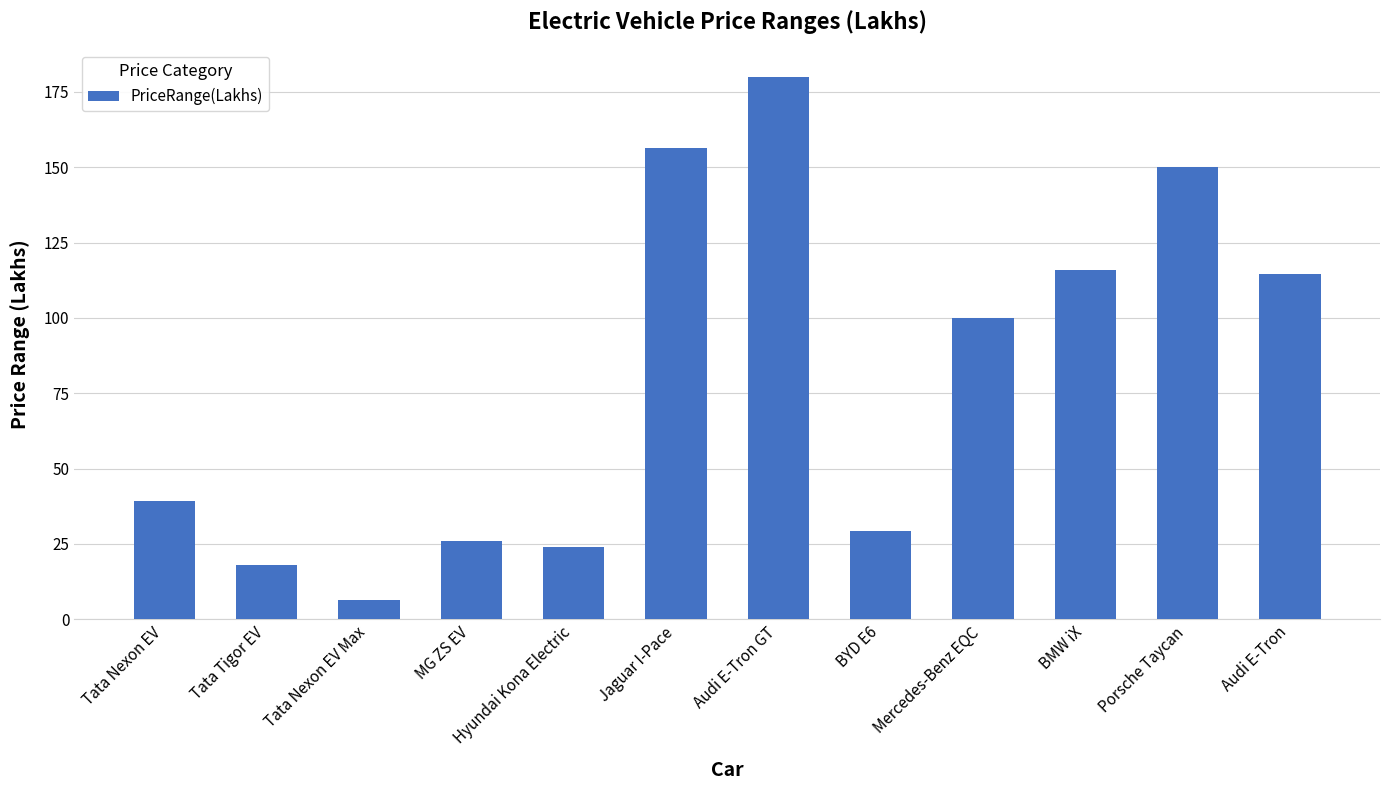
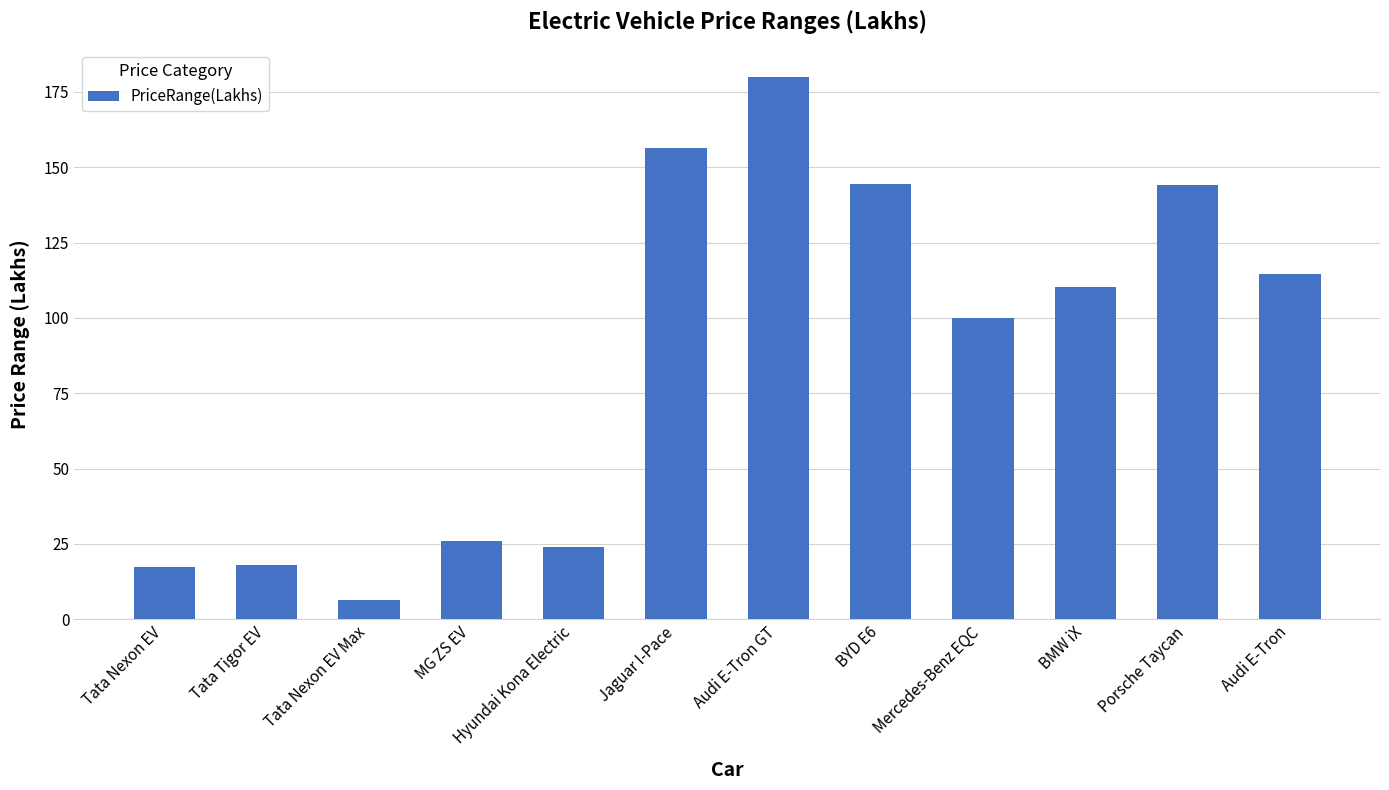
Tata Nexon EV: 39 -> 17
BYD E6: 29 -> 144
BMW iX: 116 -> 110
Porsche Taycan: 150 -> 144
